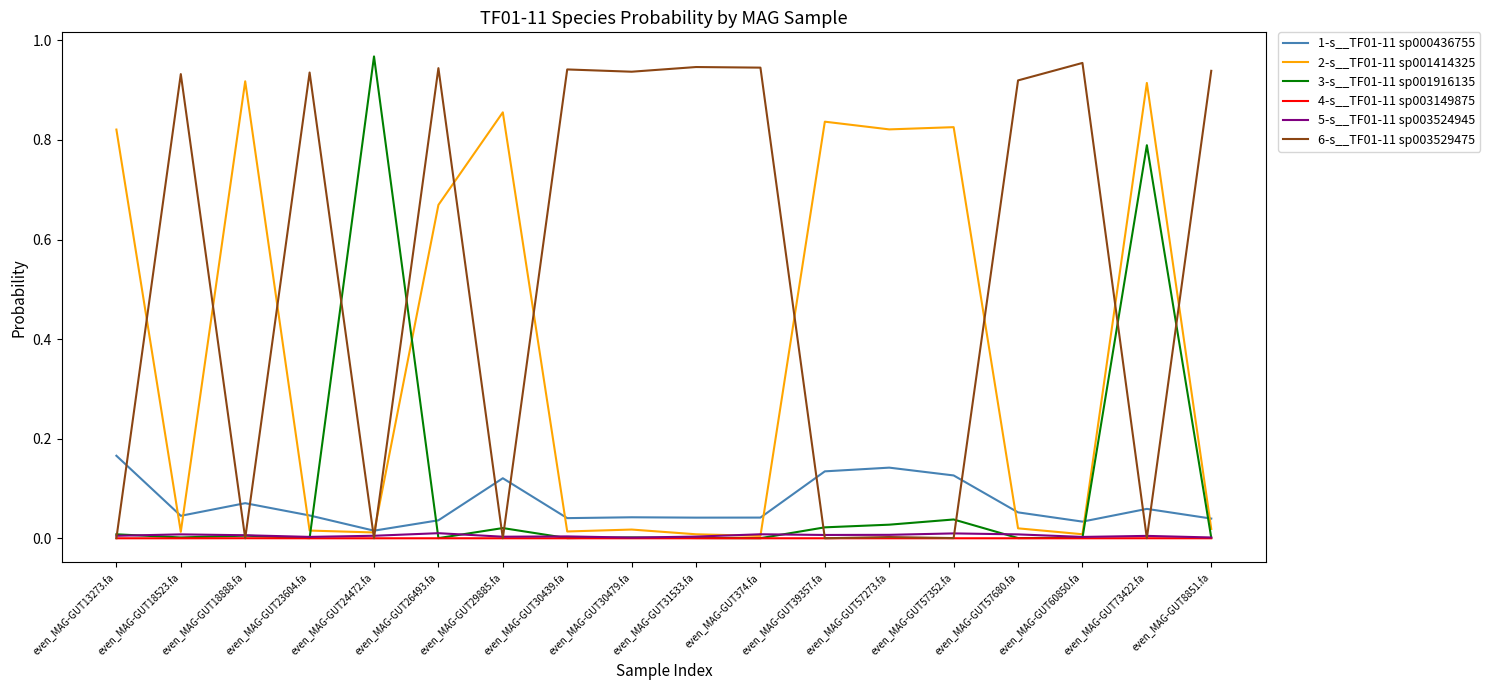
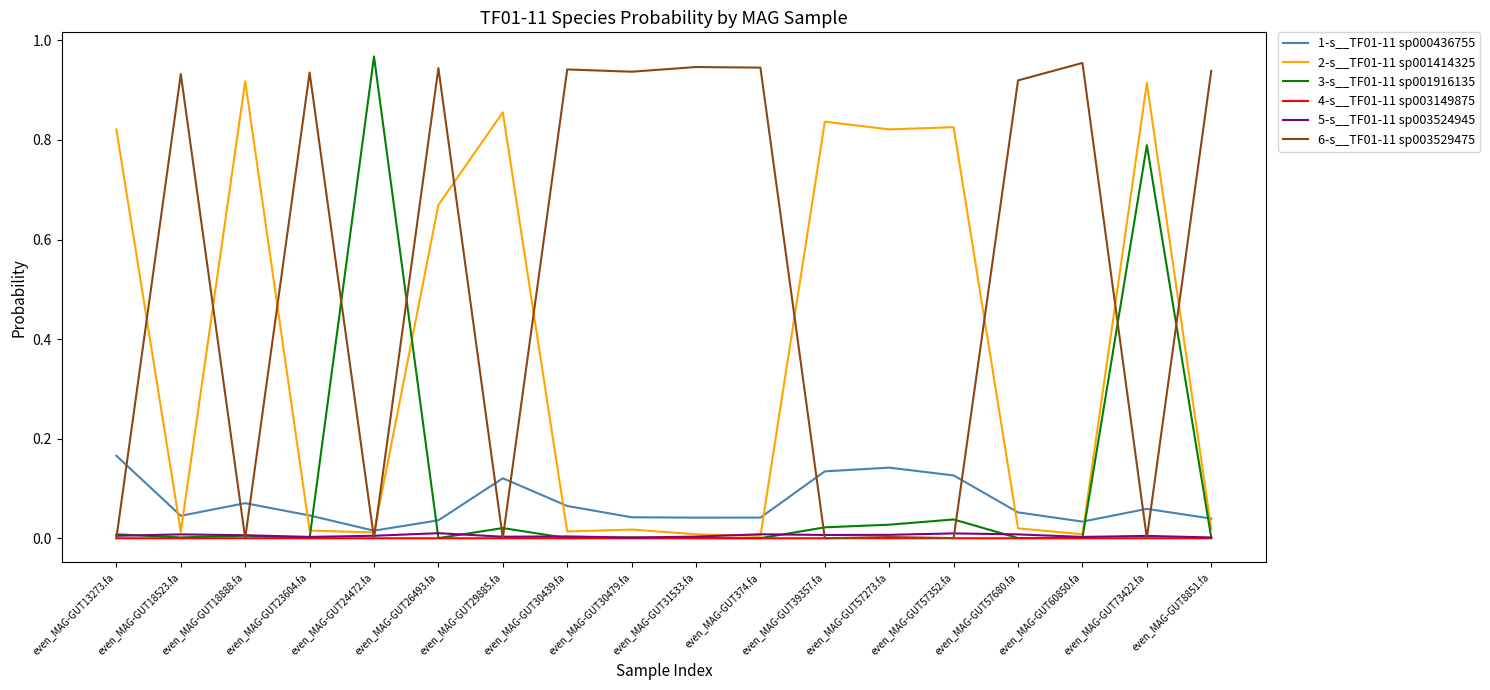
1-s__TF01-11 sp000436755, even_MAG-GUT30439.fa: 0.04 -> 0.06
